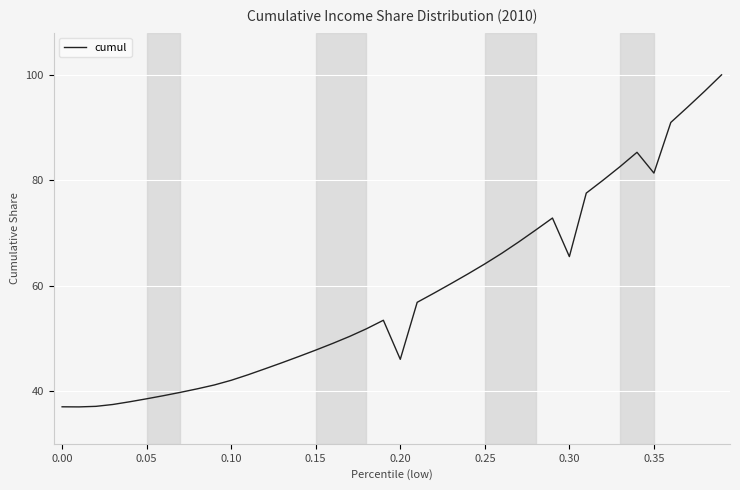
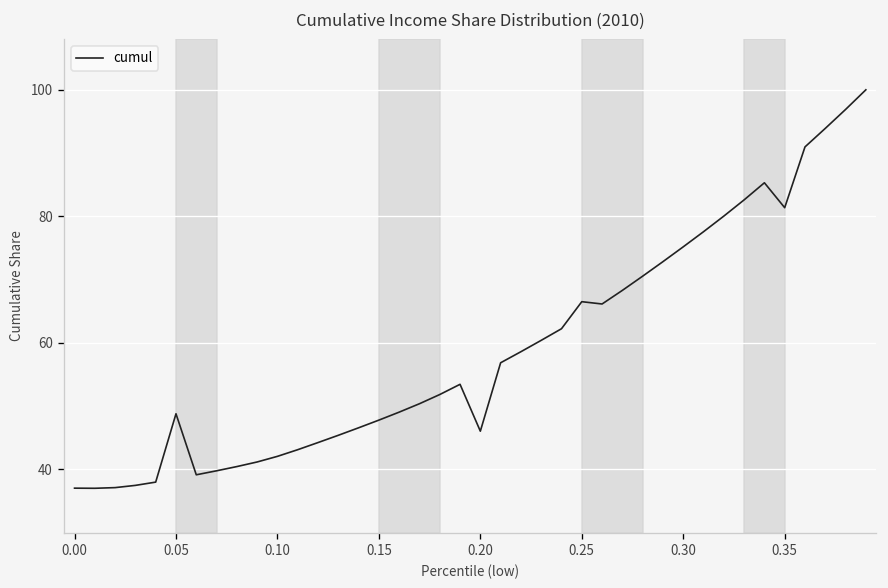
0.05: 39 -> 49
0.25: 64 -> 67
0.30: 66 -> 75
